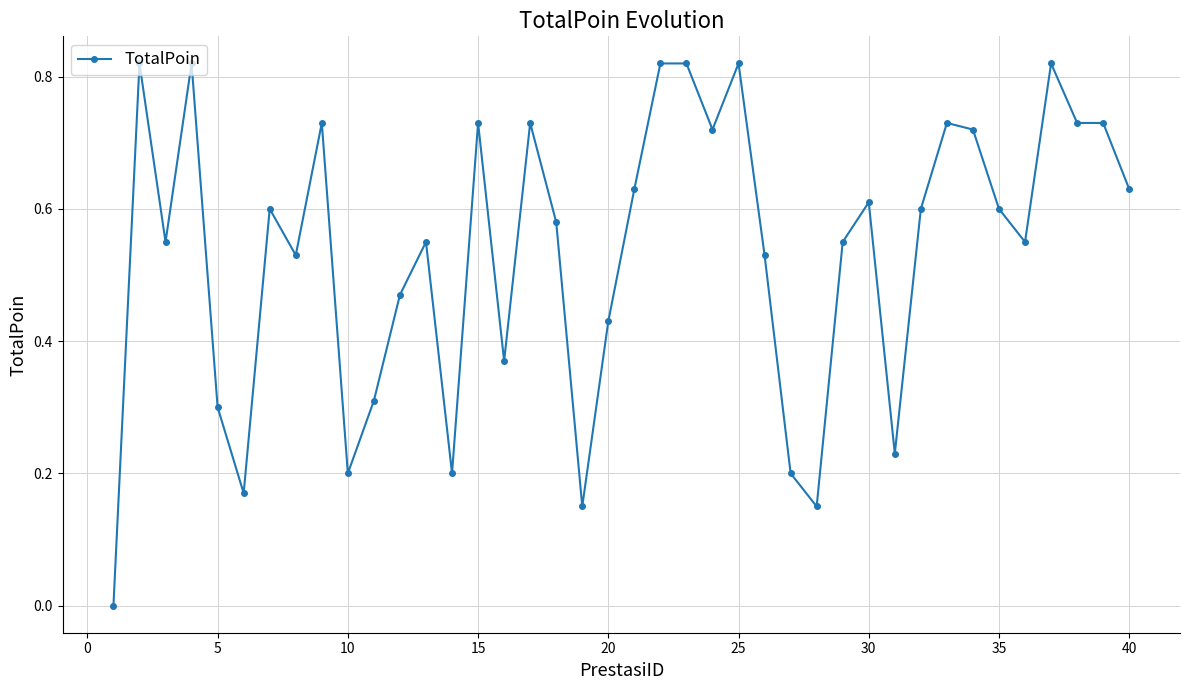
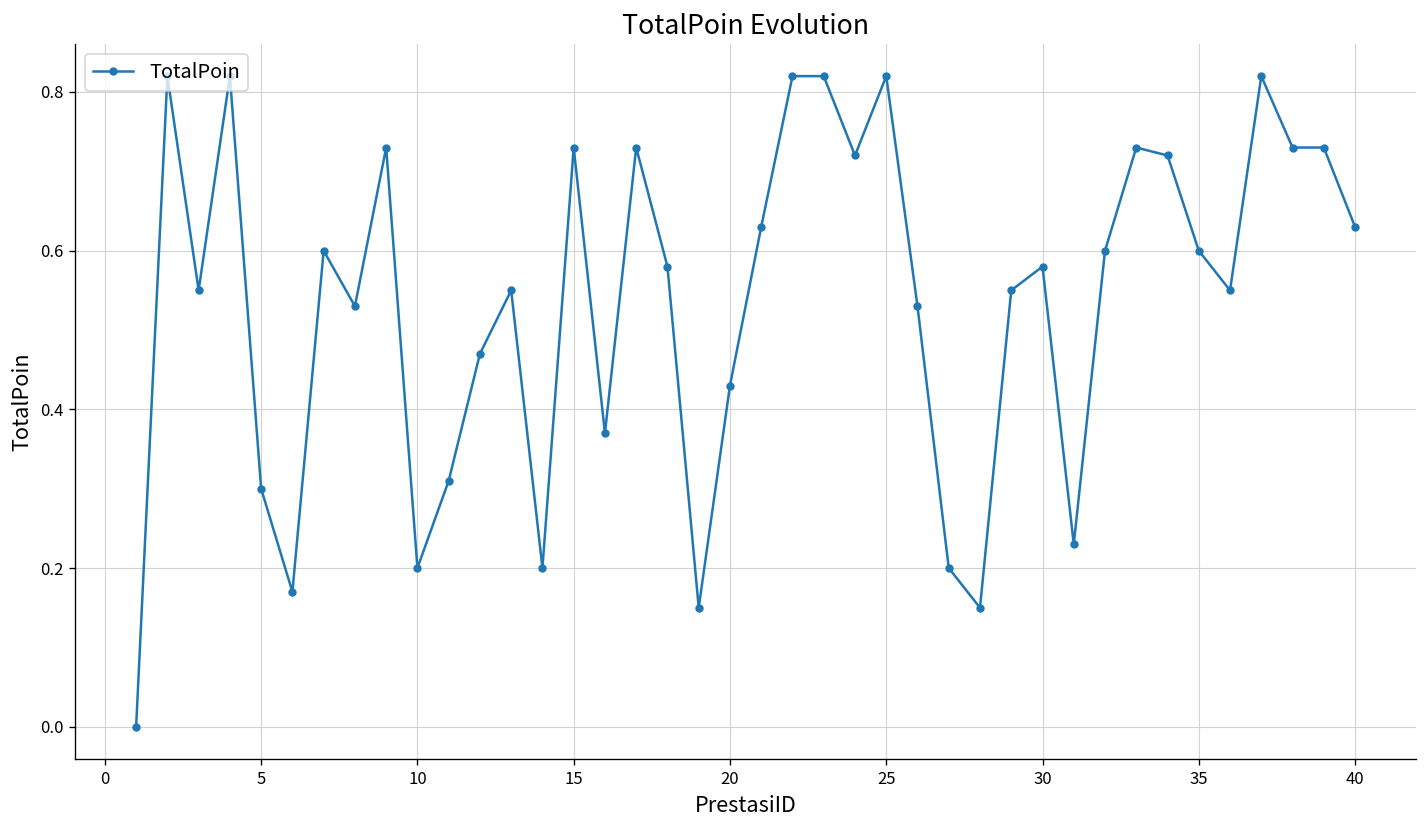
30: 0.61 -> 0.58
